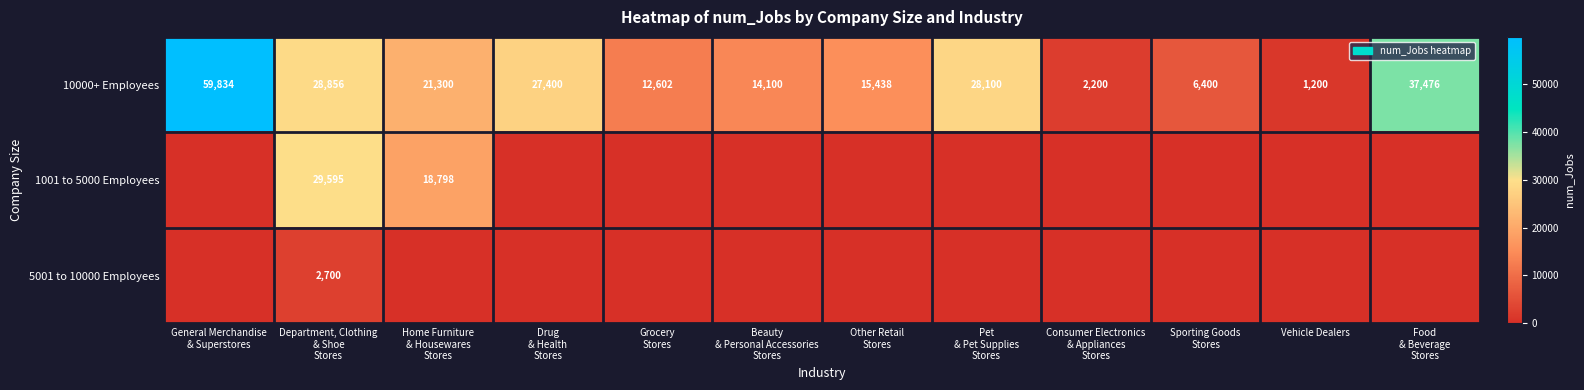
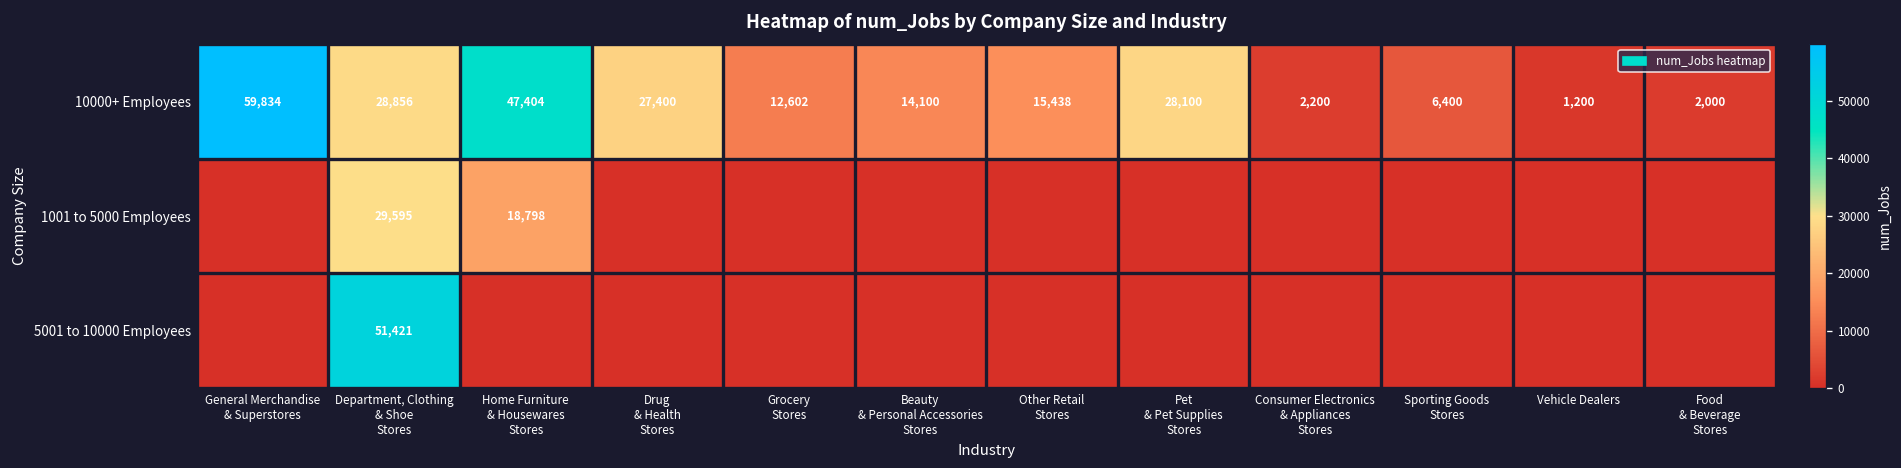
10000+ Employees, Home Furniture & Housewares Stores: 21,300 -> 47,404
10000+ Employees, Food & Beverage Stores: 37,476 -> 2,000
5001 to 10000 Employees, Department, Clothing & Shoe Stores: 2,700 -> 51,421
